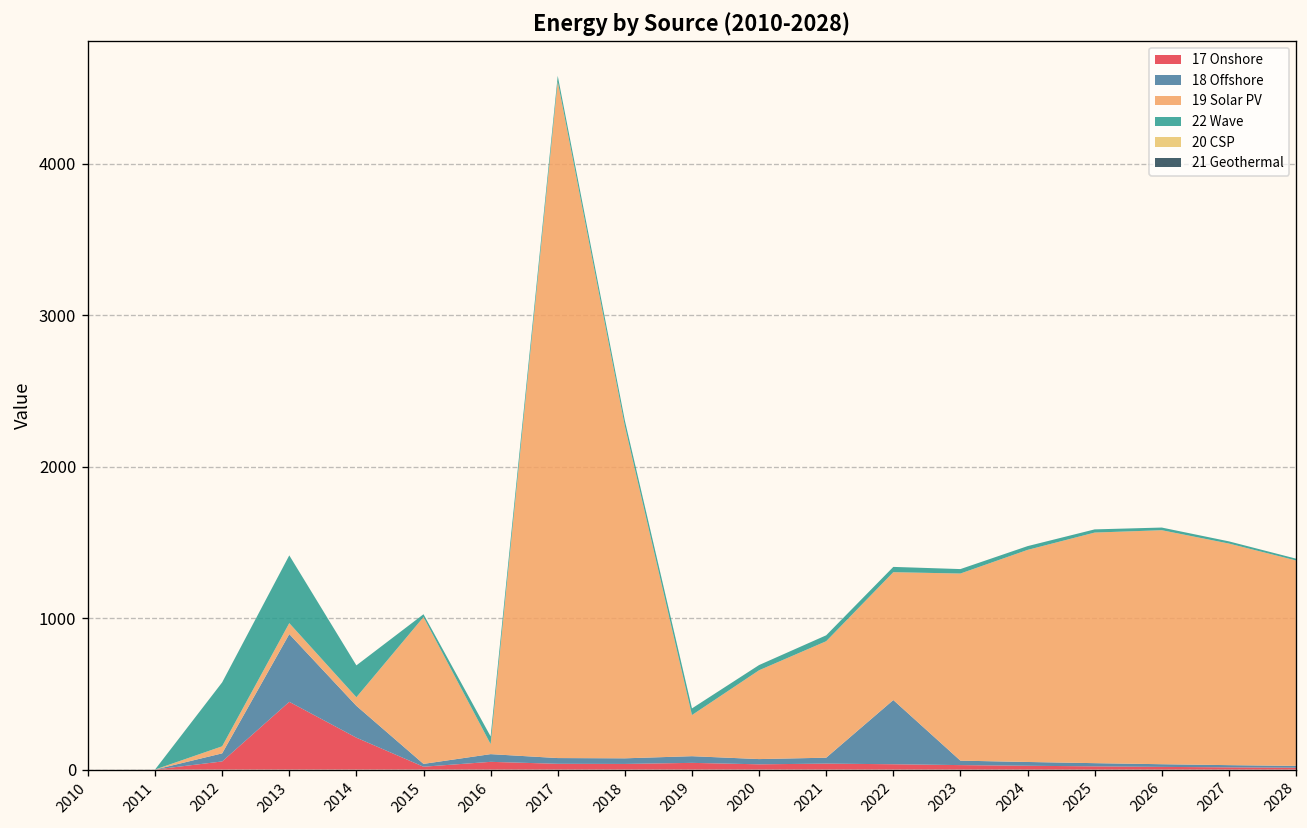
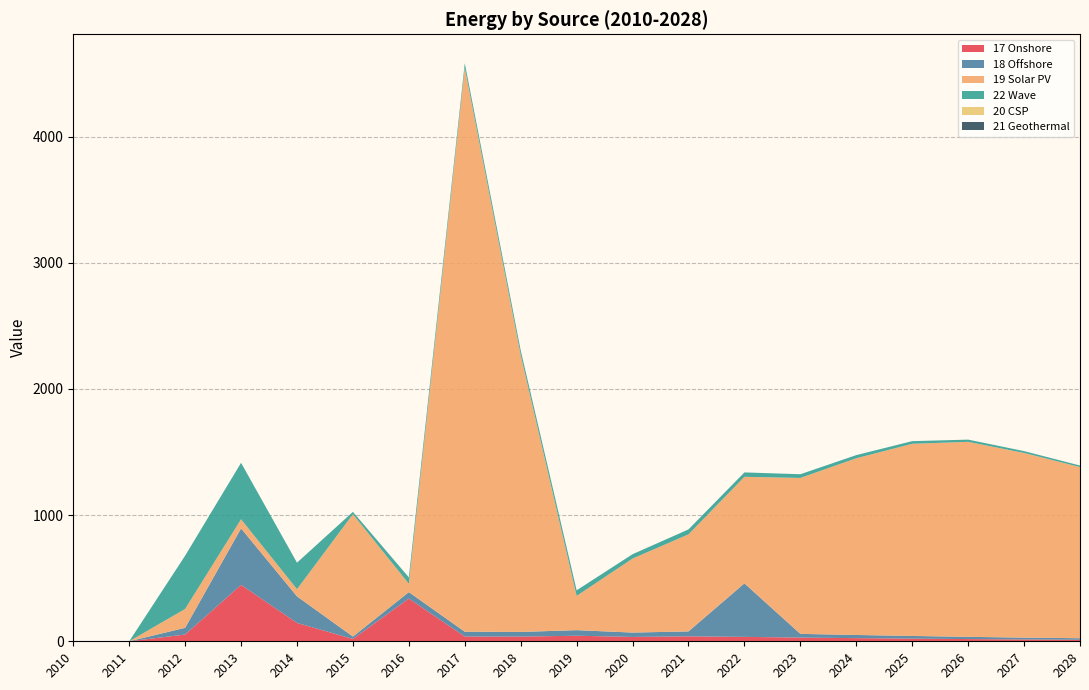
19 Solar PV, 2012: 50 -> 150
17 Onshore, 2014: 210 -> 150
17 Onshore, 2016: 50 -> 340
